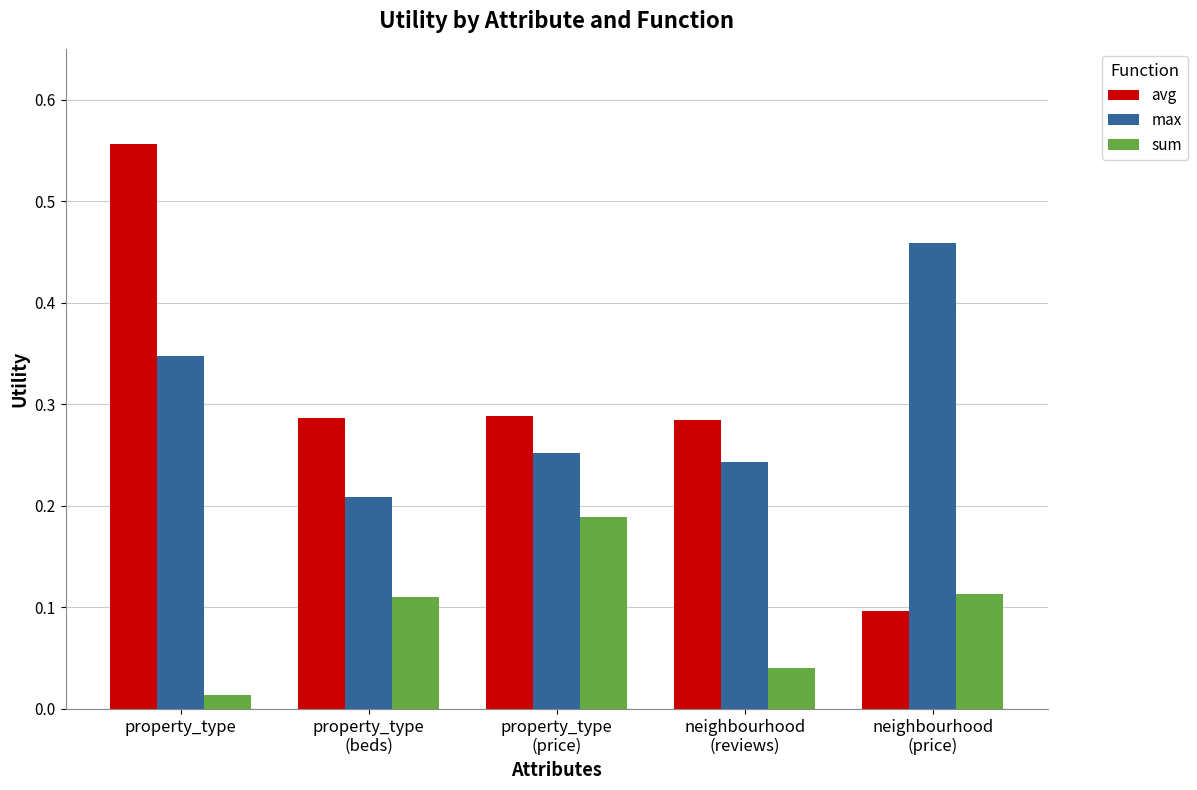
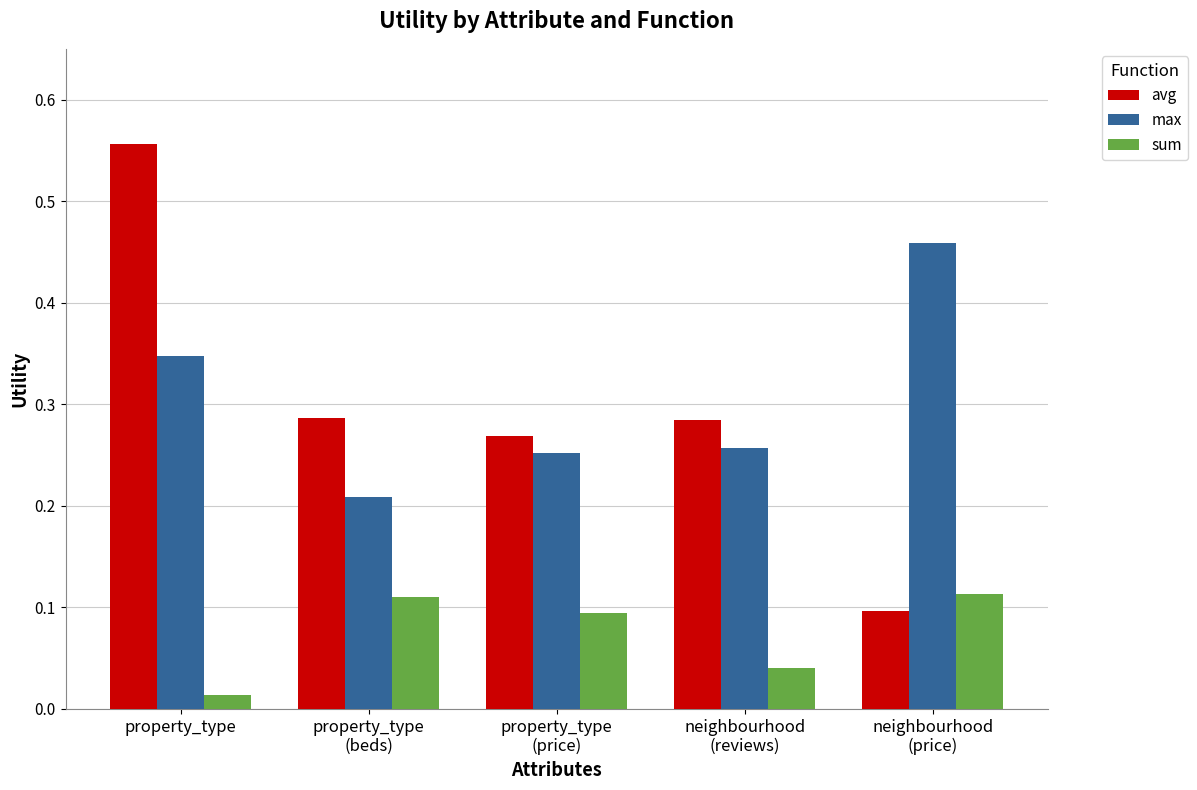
avg, property_type (price): 0.288 -> 0.269
sum, property_type (price): 0.189 -> 0.095
max, neighbourhood (reviews): 0.243 -> 0.257
